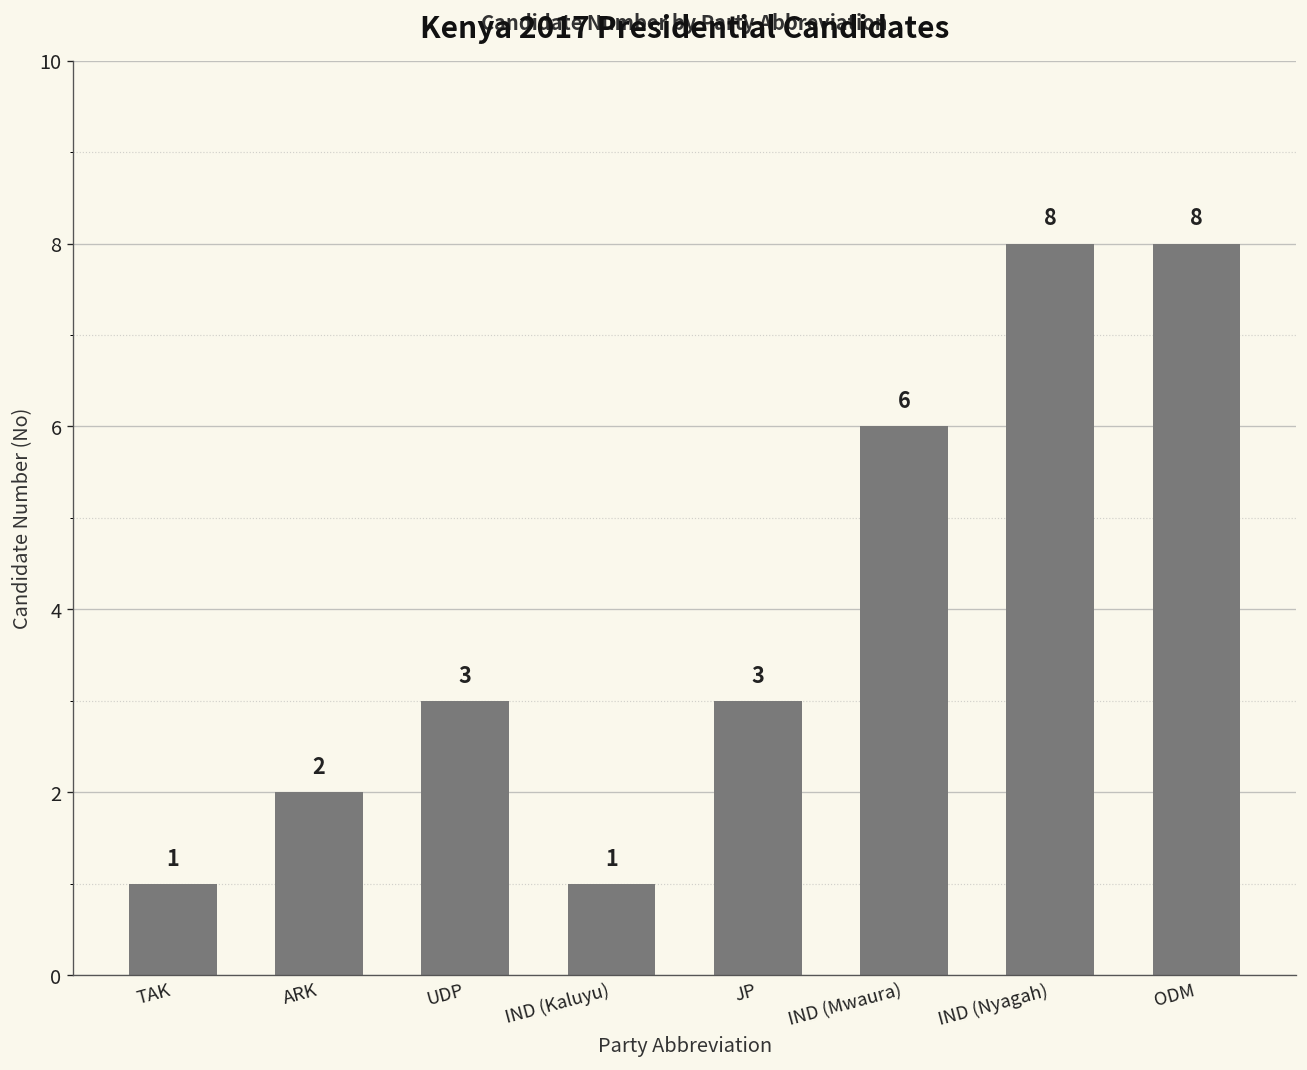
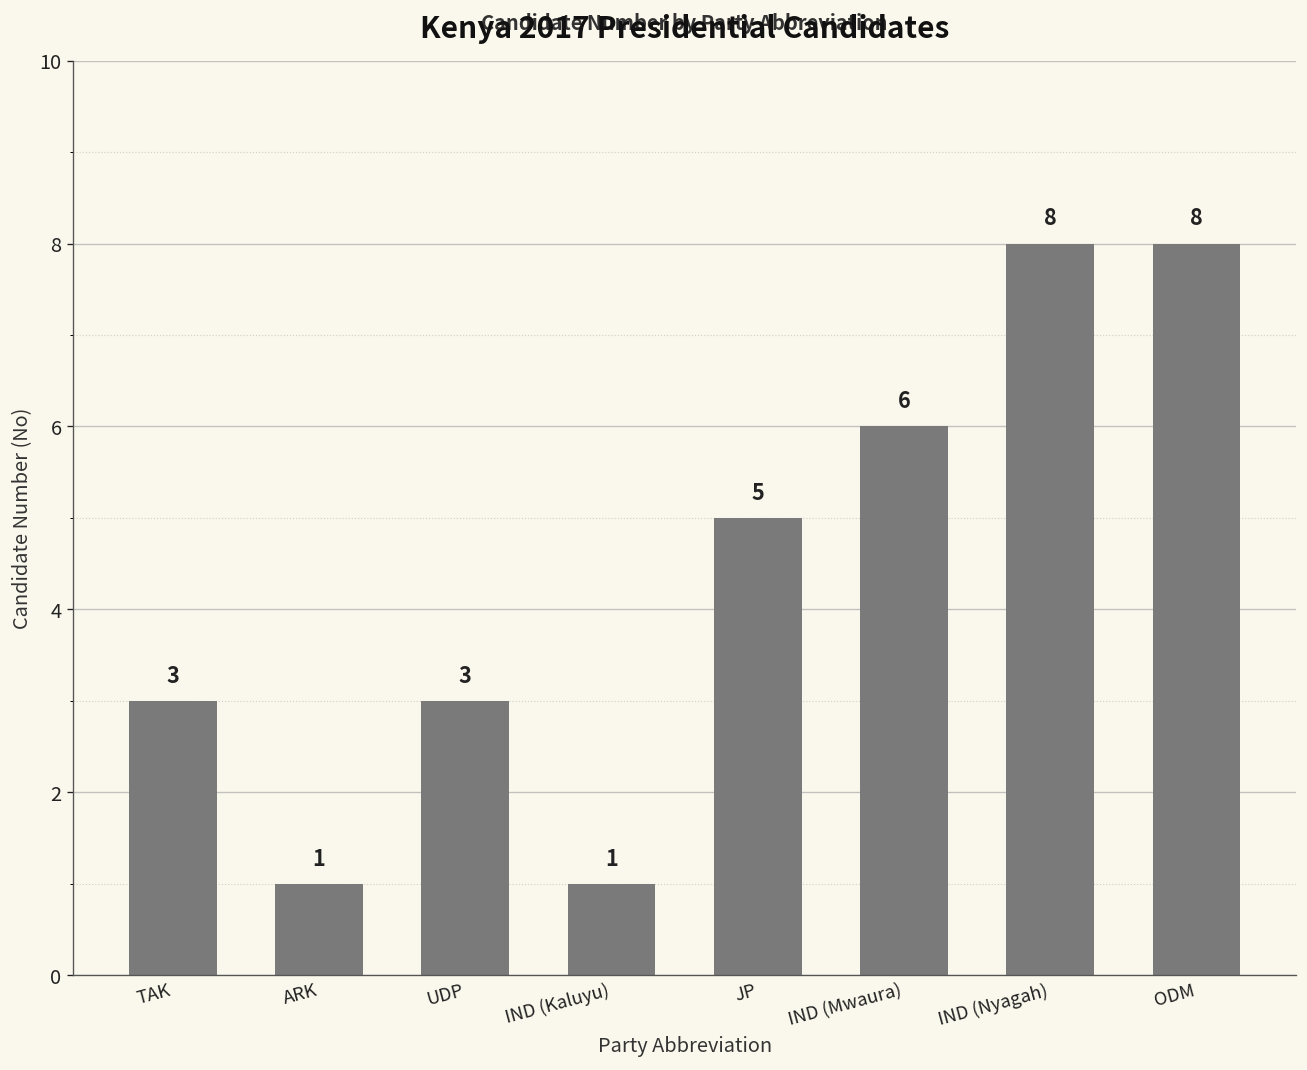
TAK: 1 -> 3
ARK: 2 -> 1
JP: 3 -> 5
